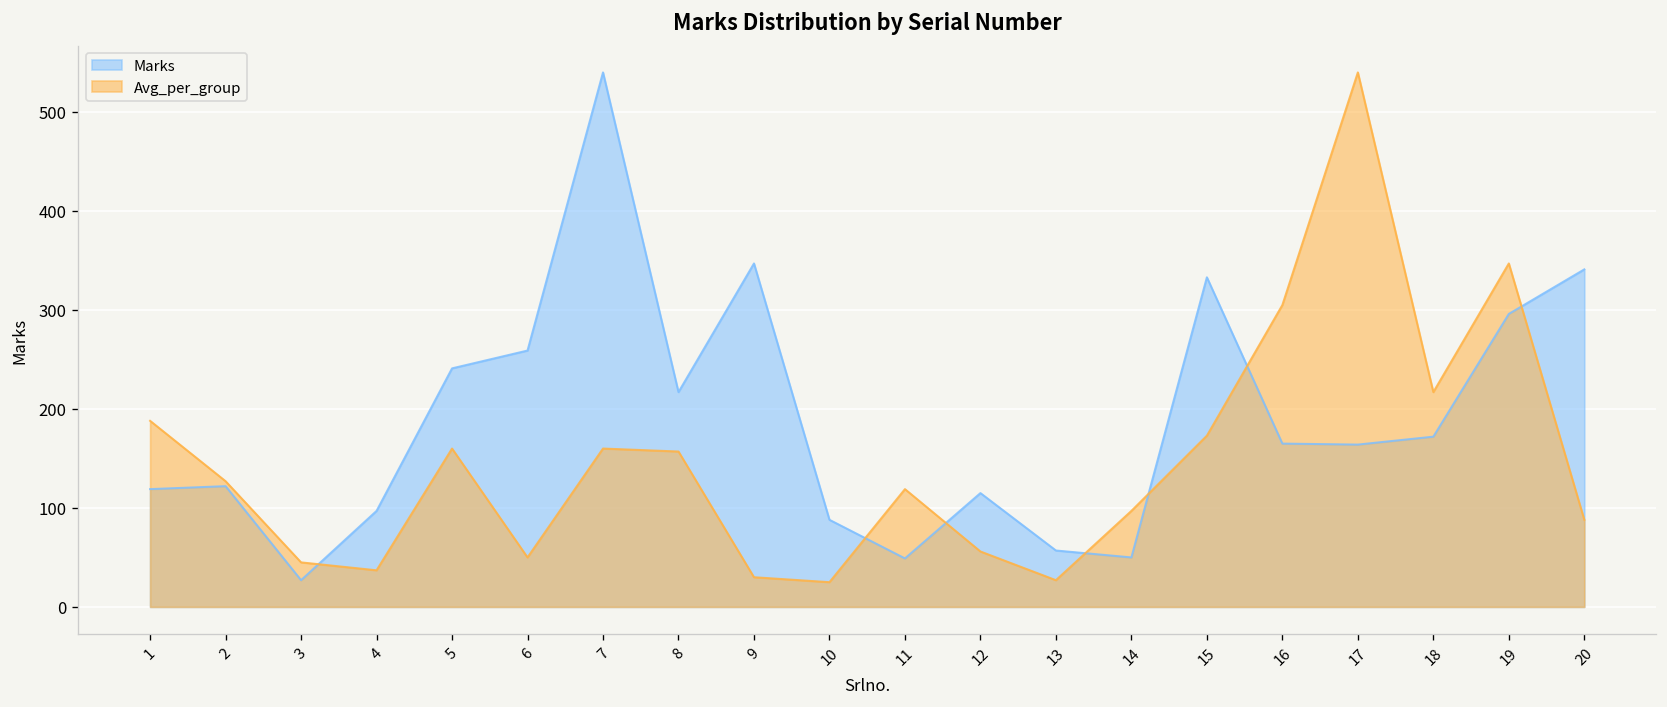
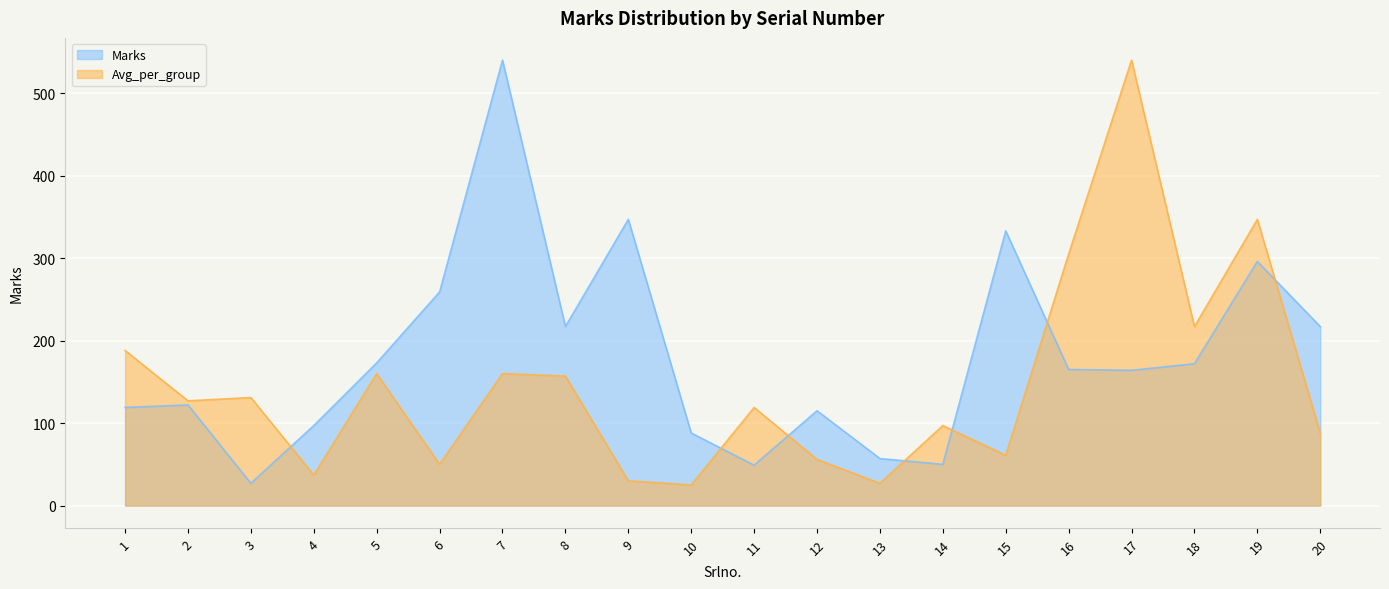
Avg_per_group, 3: 50 -> 130
Marks, 5: 240 -> 170
Avg_per_group, 15: 170 -> 60
Marks, 20: 340 -> 220
